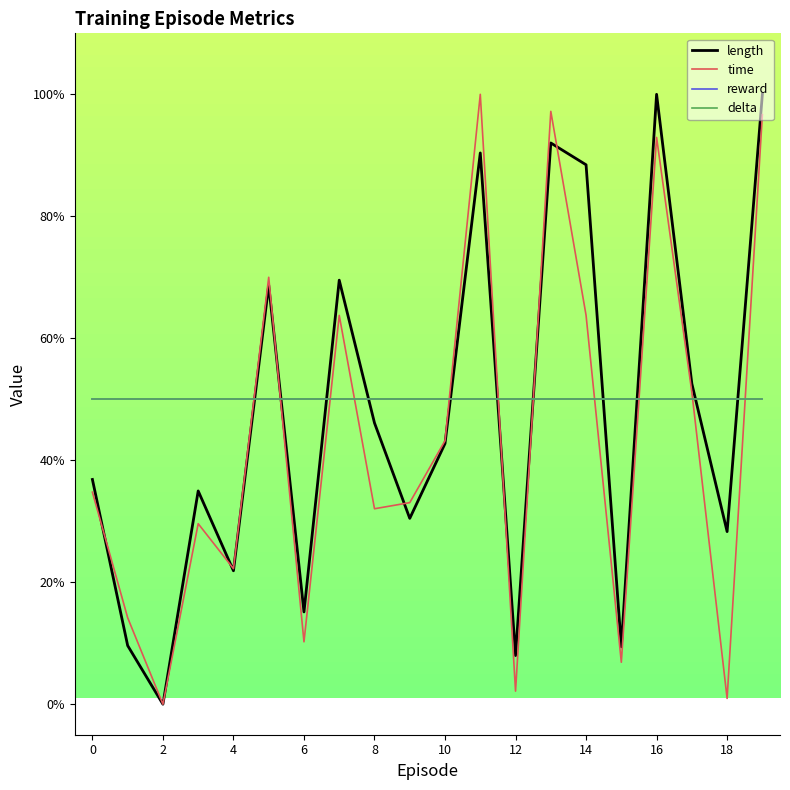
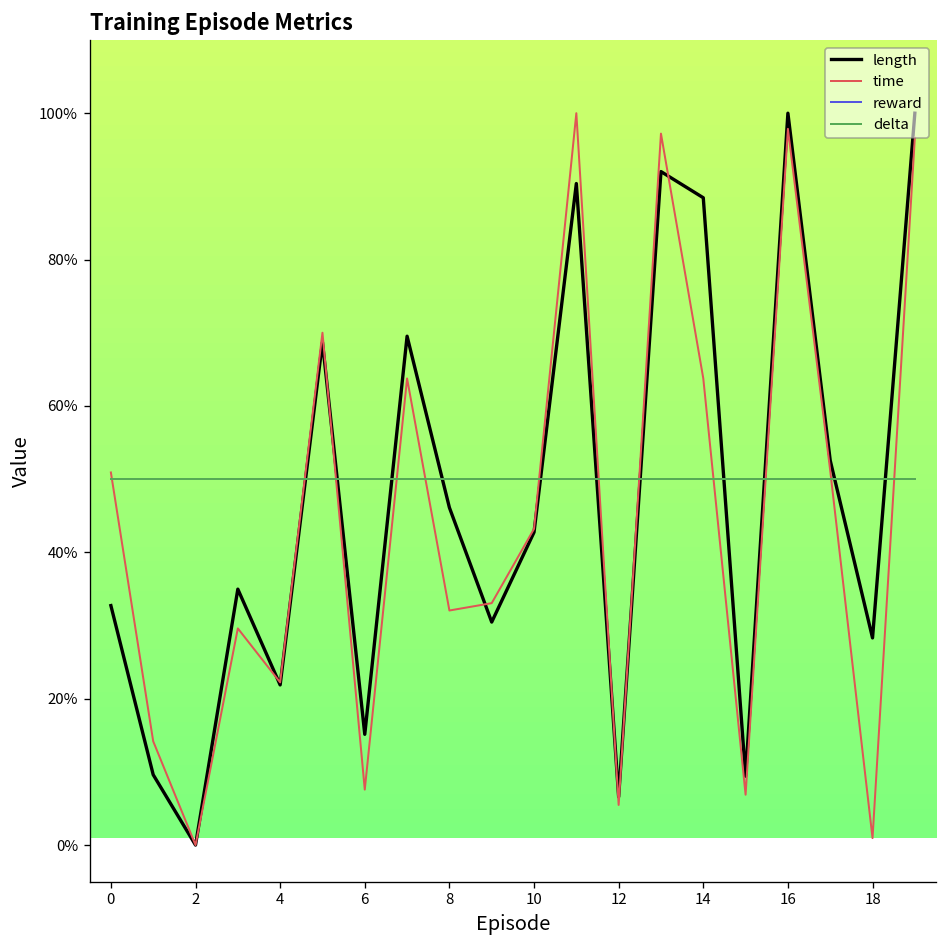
length, 0: 37% -> 33%
time, 0: 35% -> 51%
time, 6: 10% -> 8%
length, 12: 8% -> 7%
time, 12: 2% -> 5%
time, 16: 93% -> 98%
